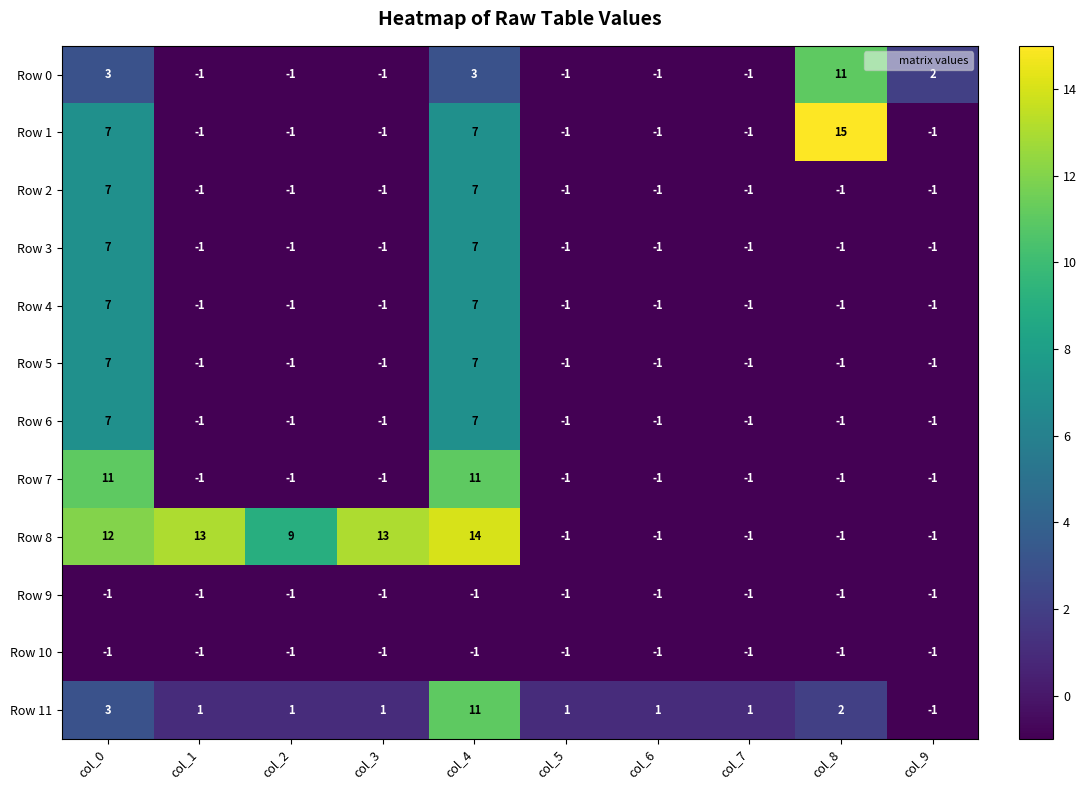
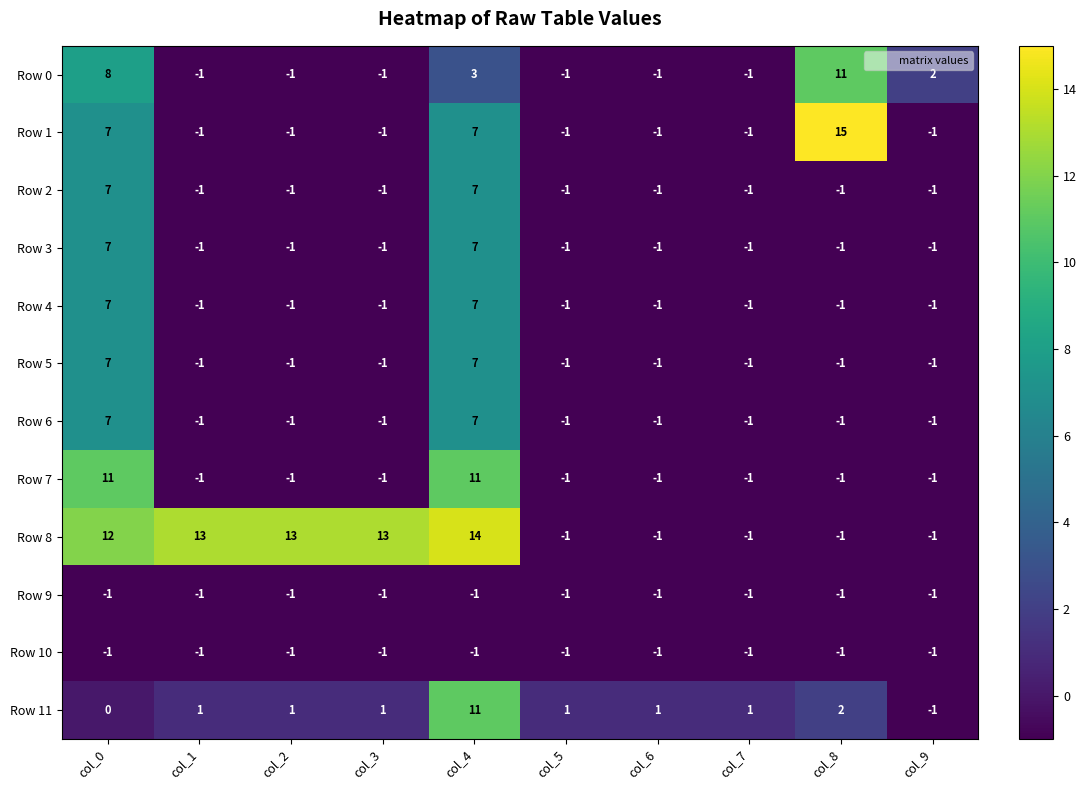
Row 0, col_0: 3 -> 8
Row 8, col_2: 9 -> 13
Row 11, col_0: 3 -> 0
